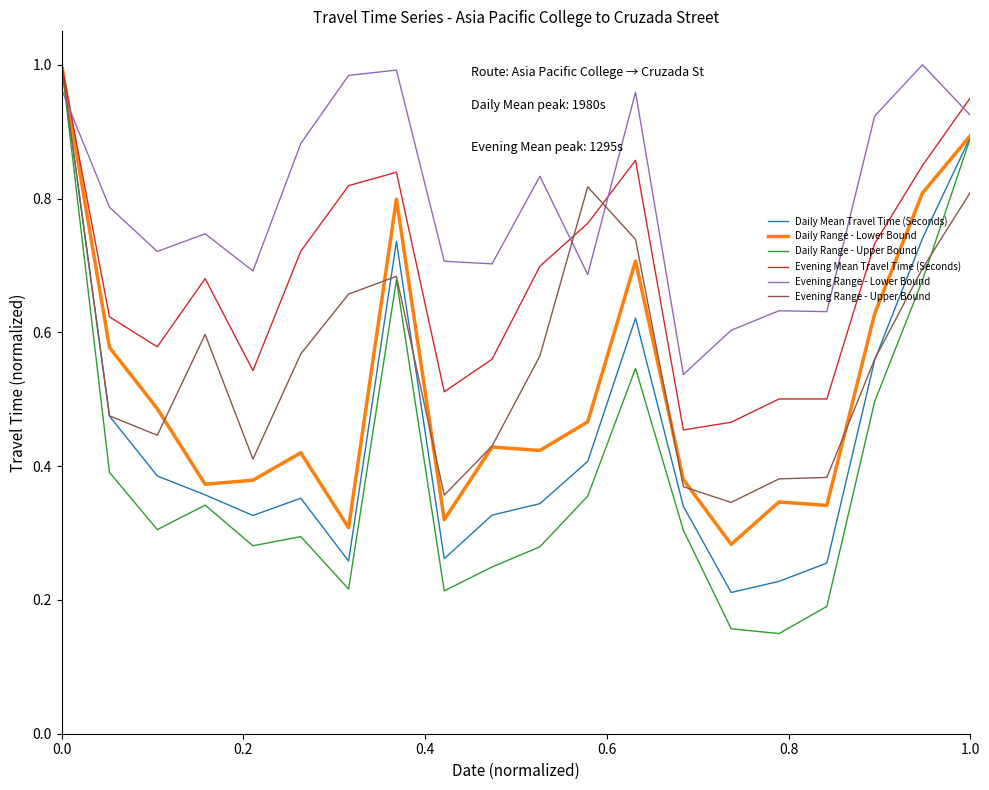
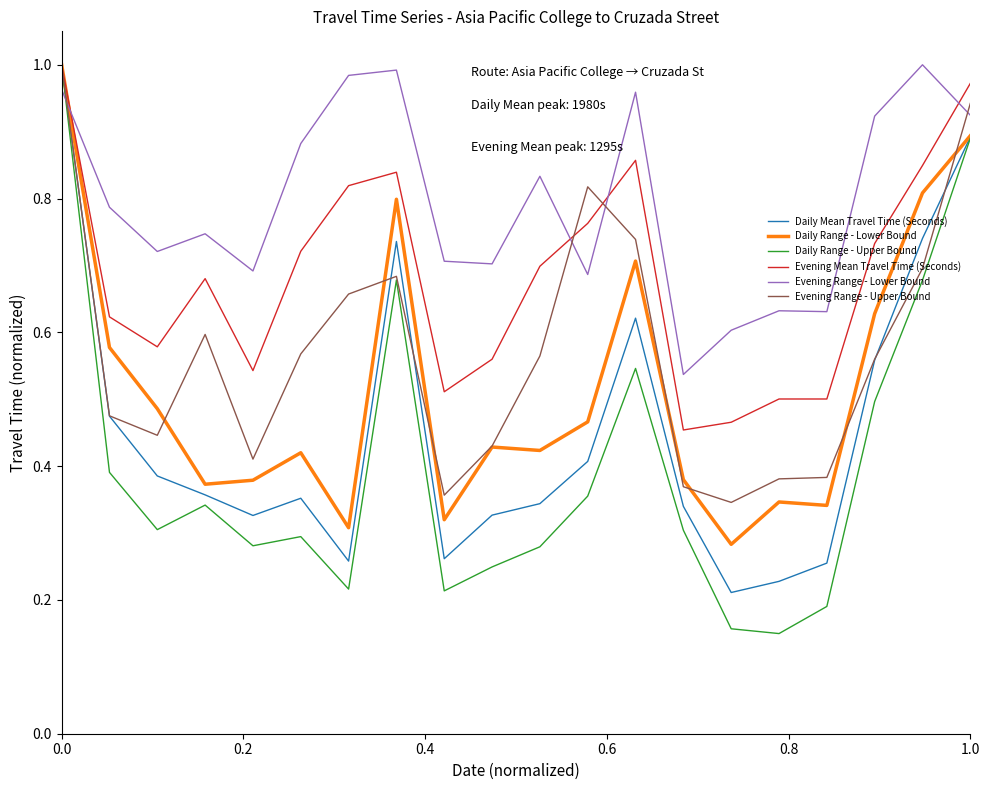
Evening Mean Travel Time (Seconds), 1.0: 0.95 -> 0.97
Evening Range - Upper Bound, 1.0: 0.81 -> 0.94
